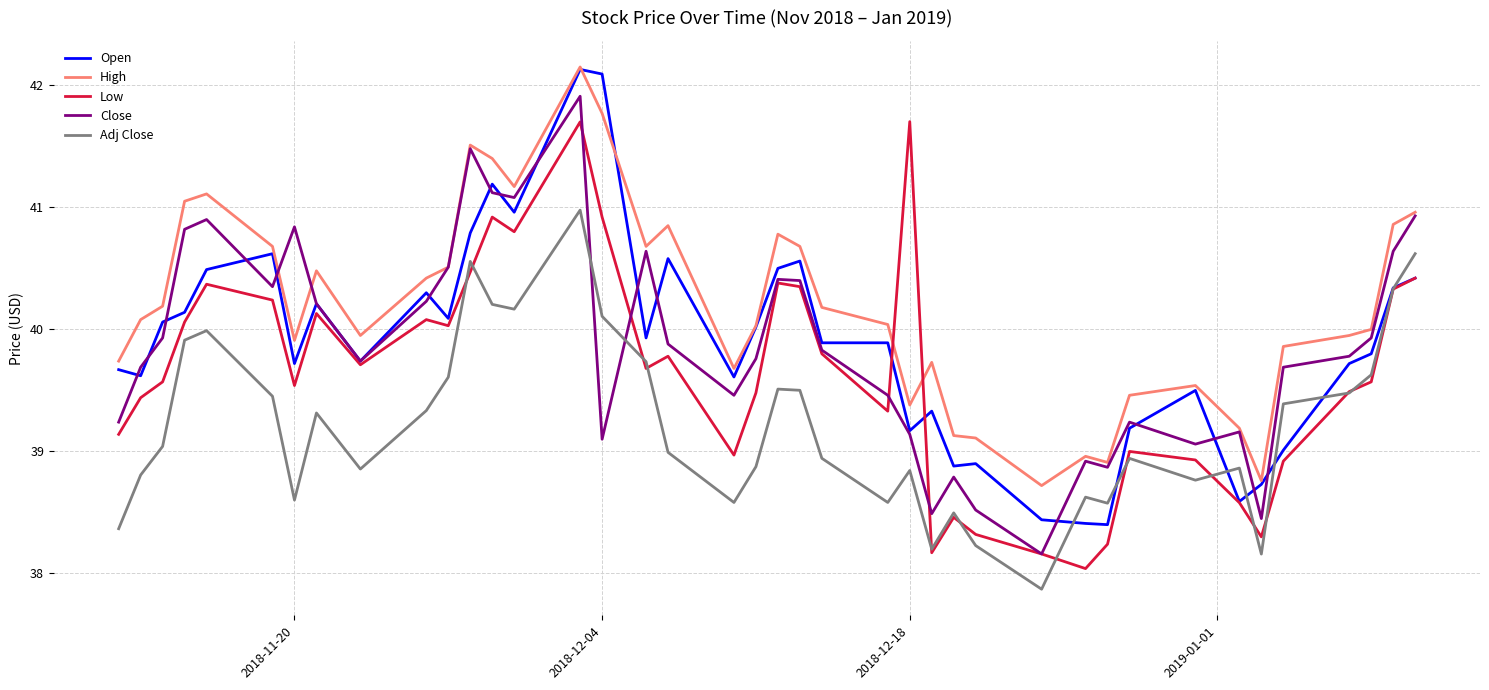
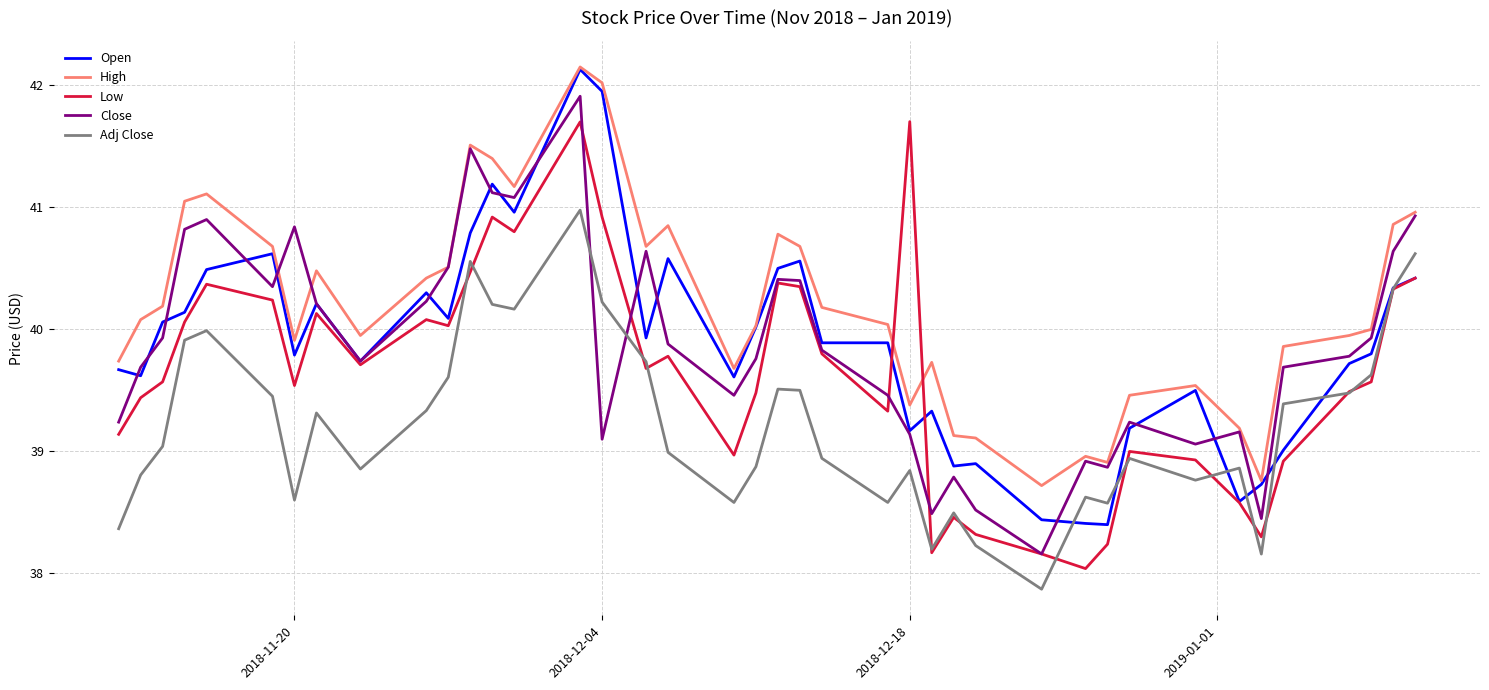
Open, 2018-11-20: 39.72 -> 39.79
Open, 2018-12-04: 42.09 -> 41.95
High, 2018-12-04: 41.77 -> 42.02
Adj Close, 2018-12-04: 40.11 -> 40.22
